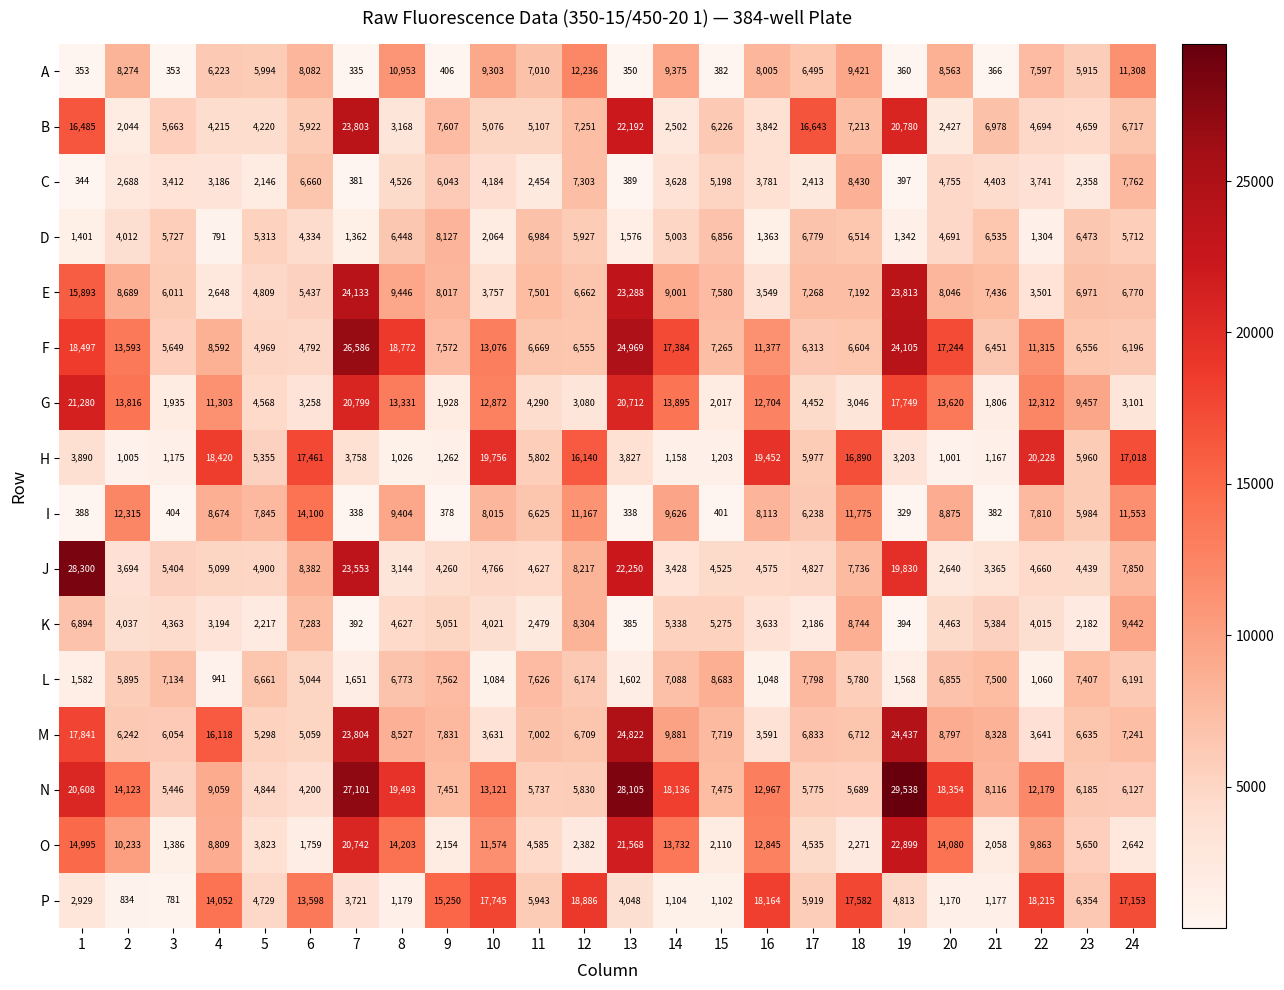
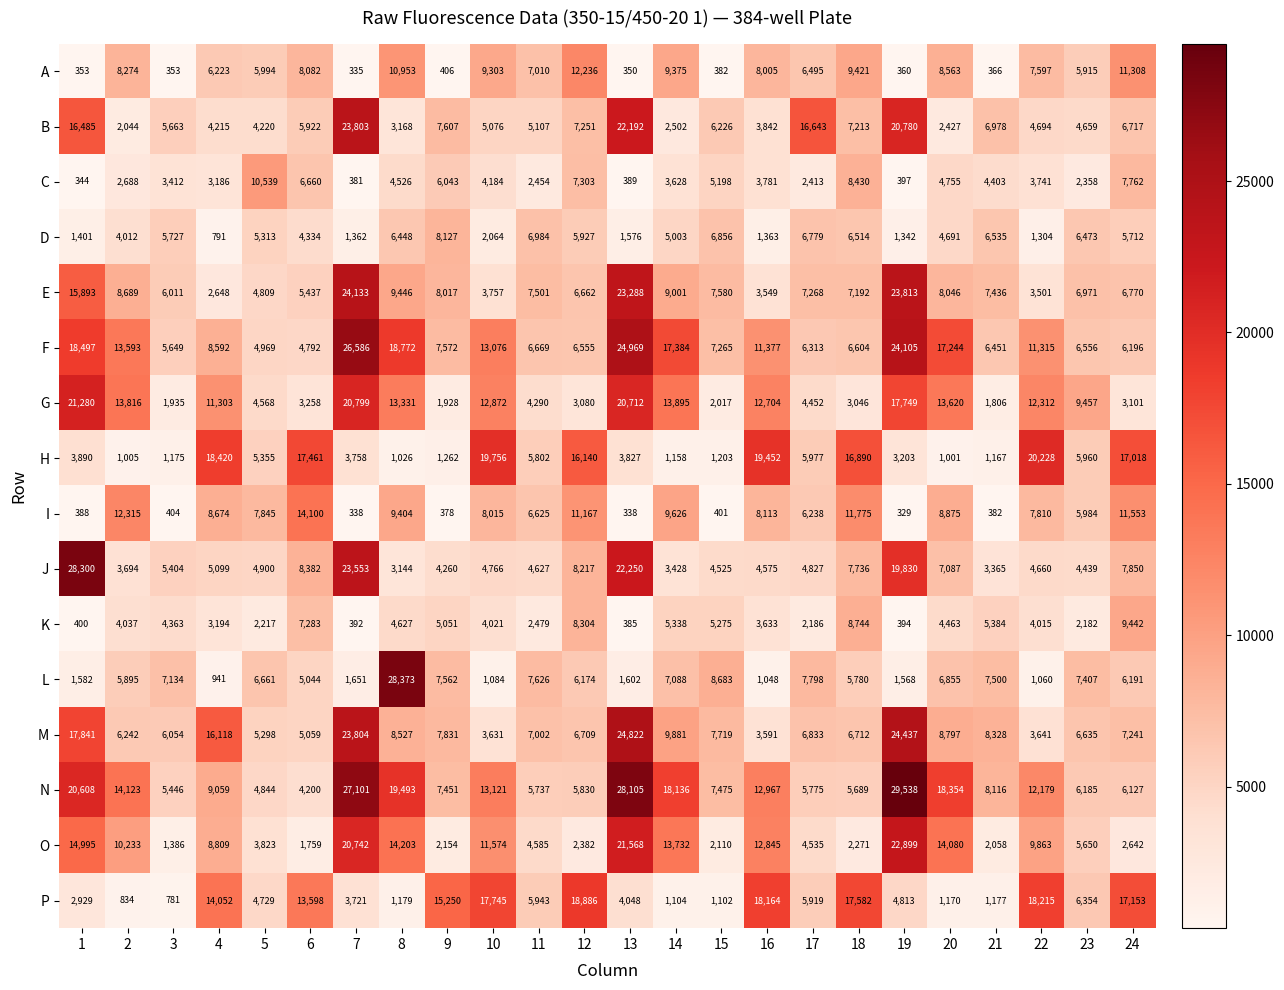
C, 5: 2,146 -> 10,539
J, 20: 2,640 -> 7,087
K, 1: 6,894 -> 400
L, 8: 6,773 -> 28,373
